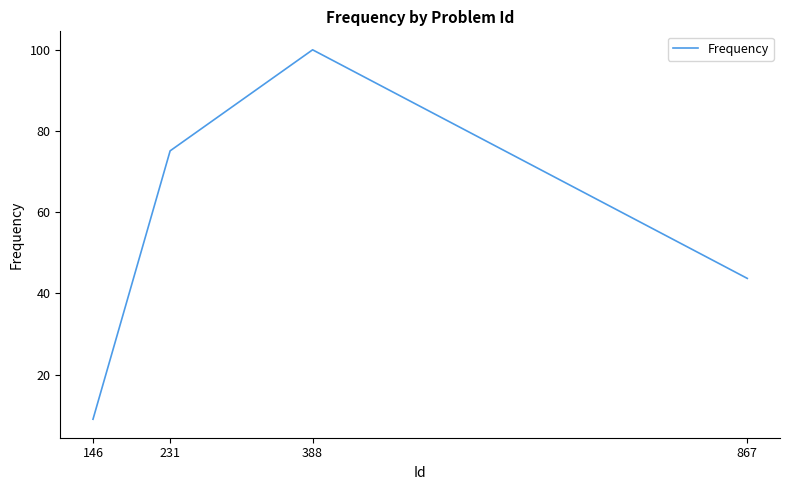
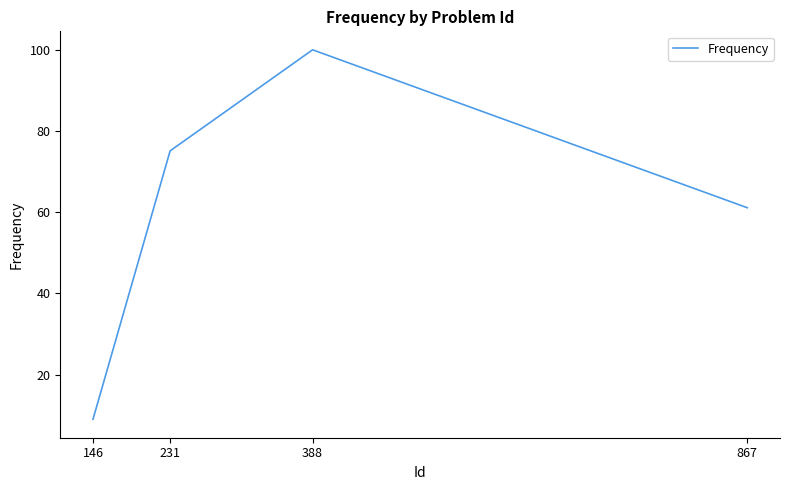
867: 44 -> 61
